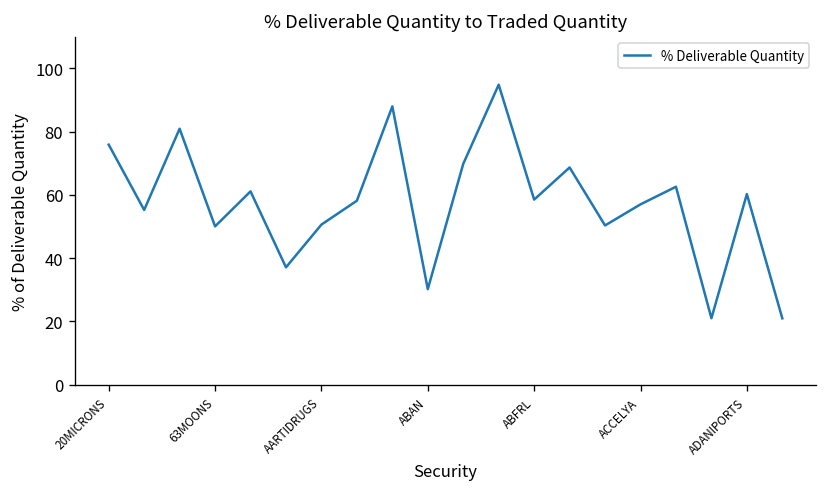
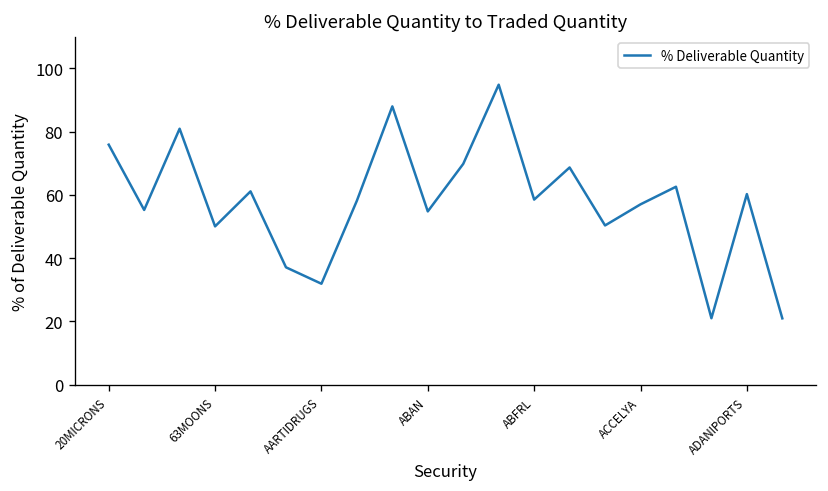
AARTIDRUGS: 51 -> 32
ABAN: 30 -> 55
